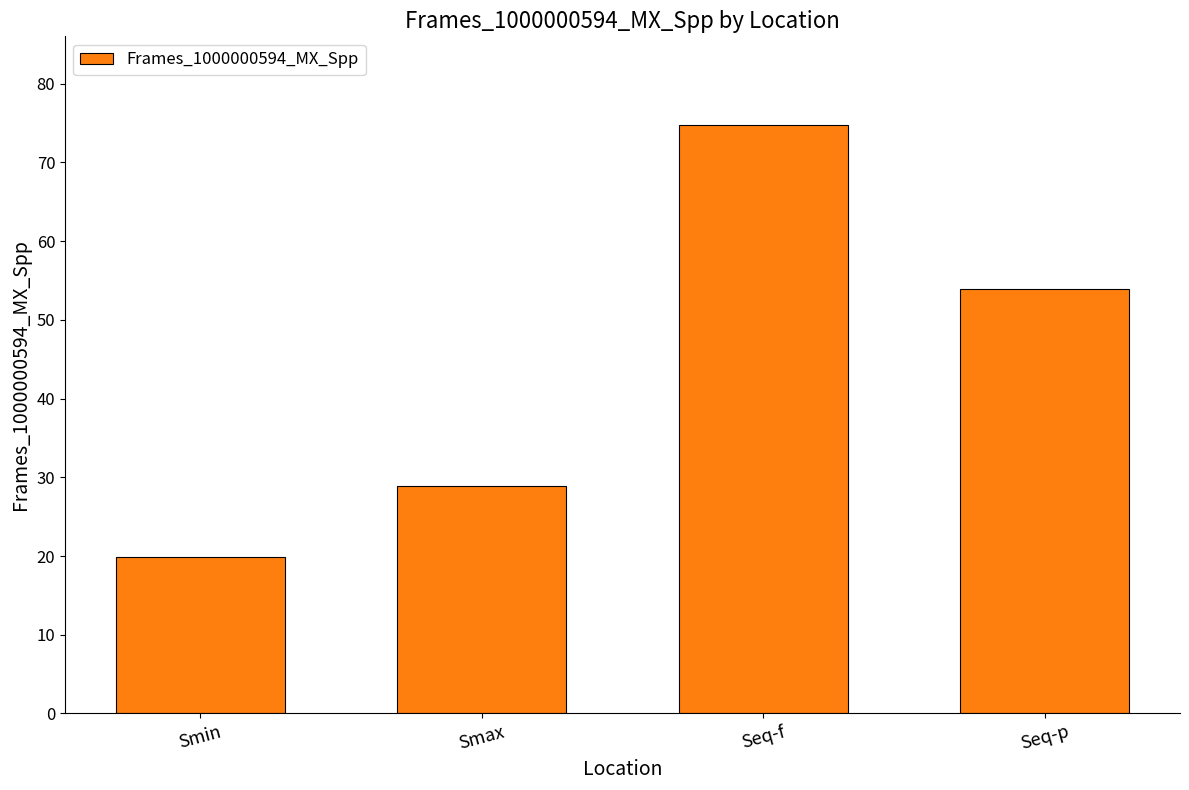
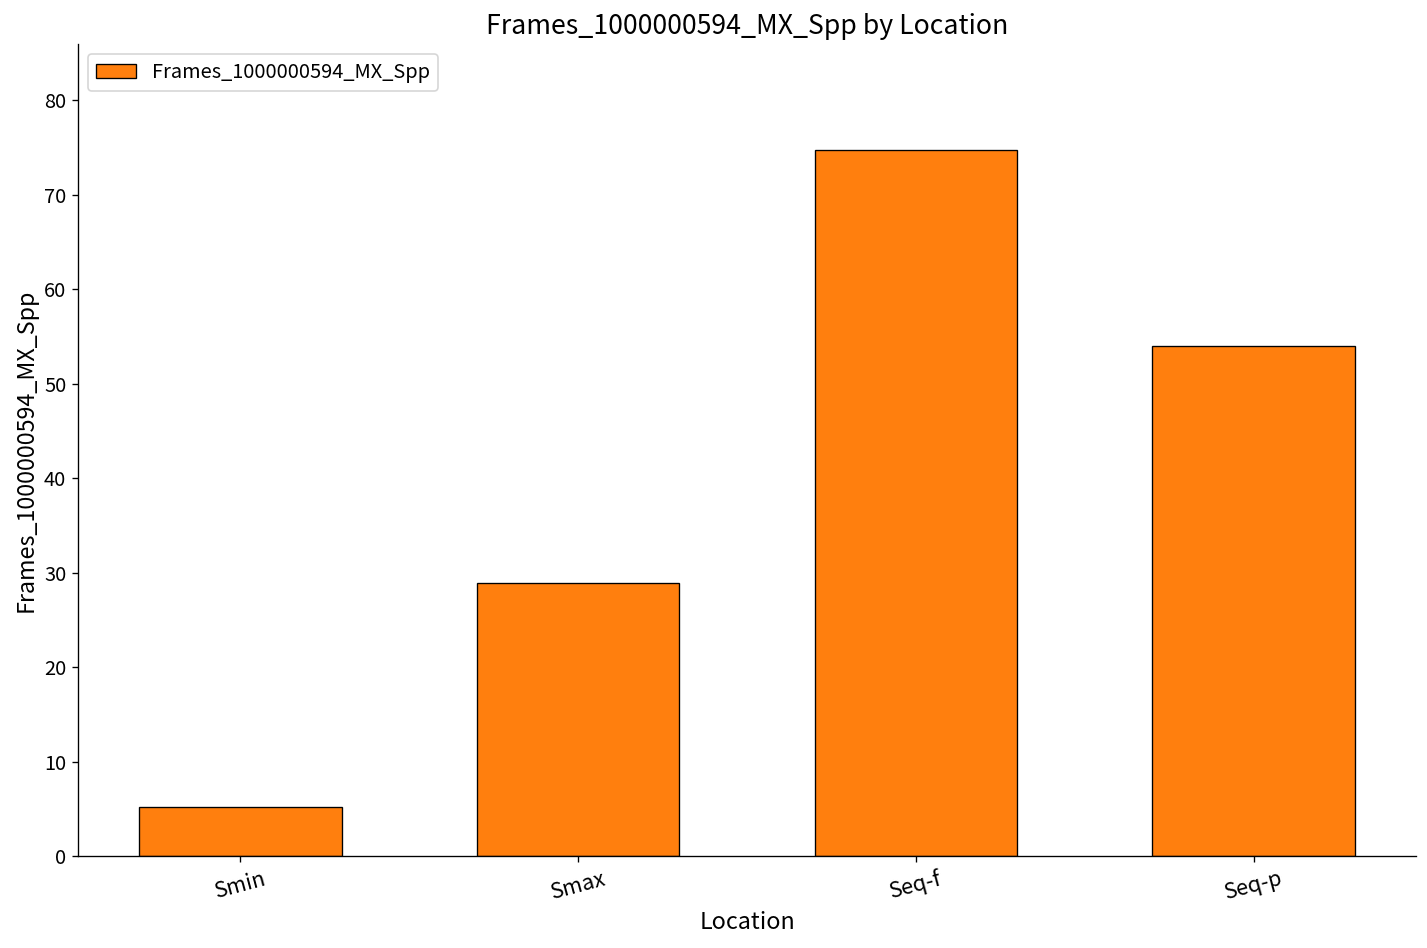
Smin: 20 -> 5
